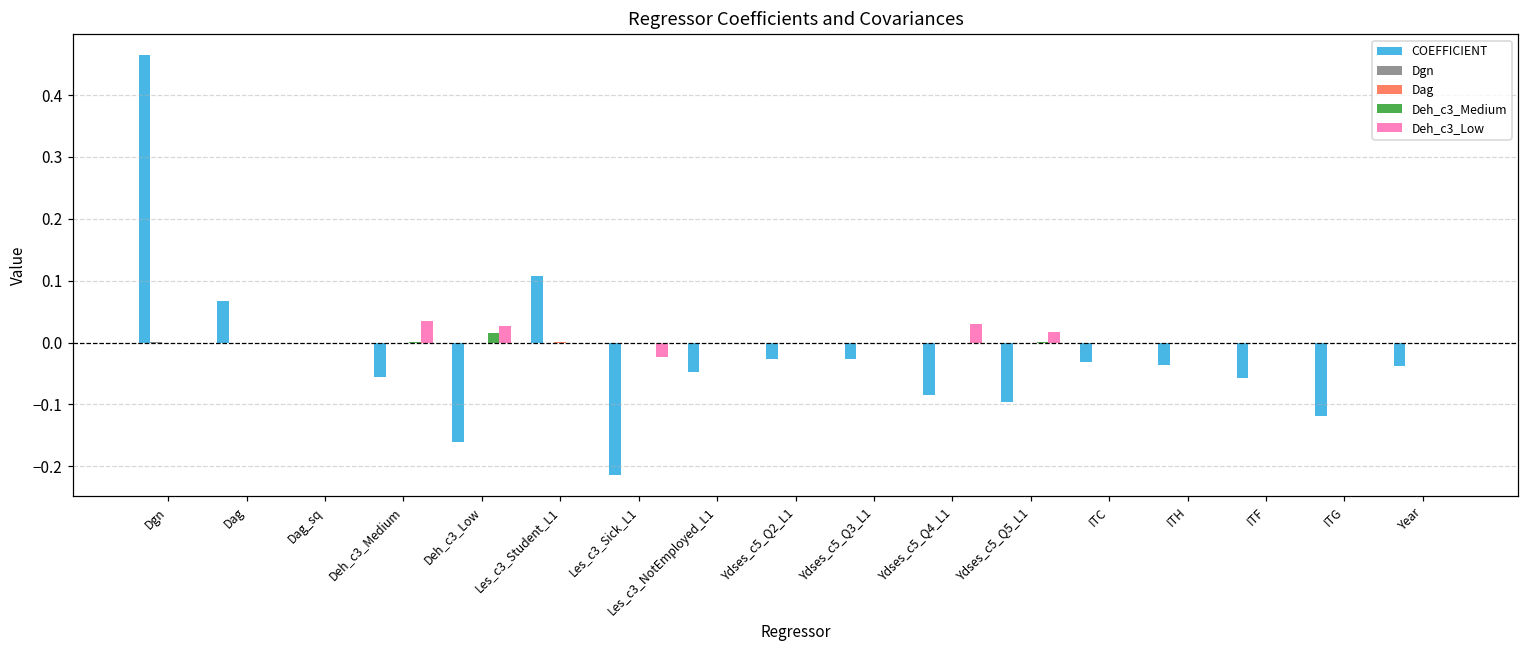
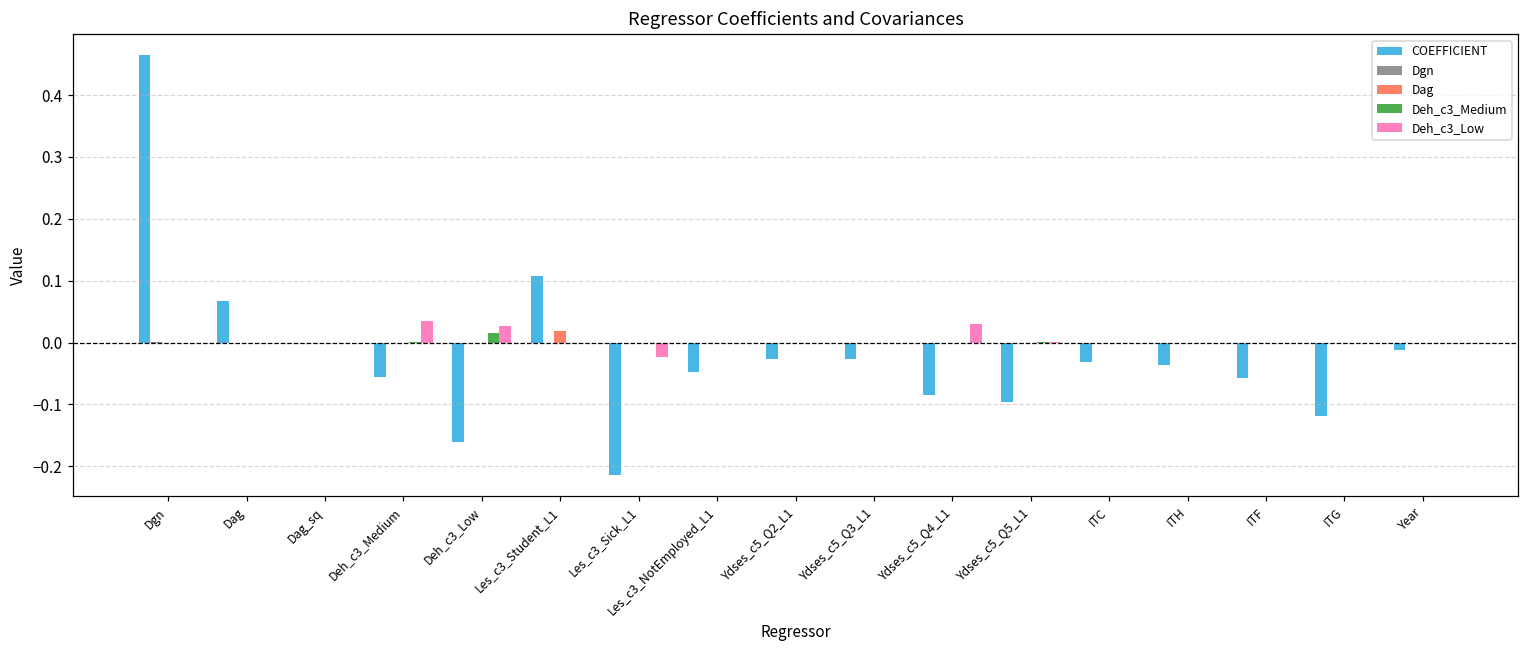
Dag, Les_c3_Student_L1: 0.00 -> 0.02
Deh_c3_Low, Ydses_c5_Q5_L1: 0.02 -> 0.00
COEFFICIENT, Year: -0.04 -> -0.01
